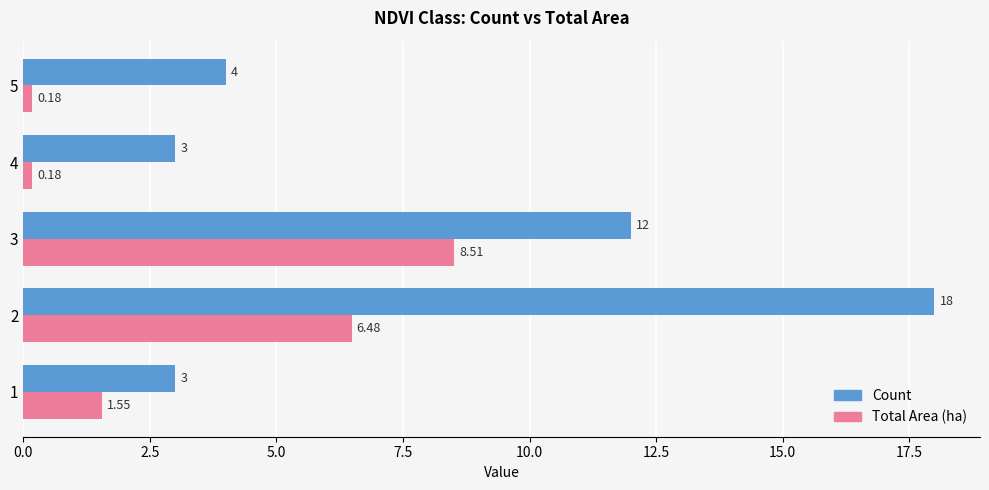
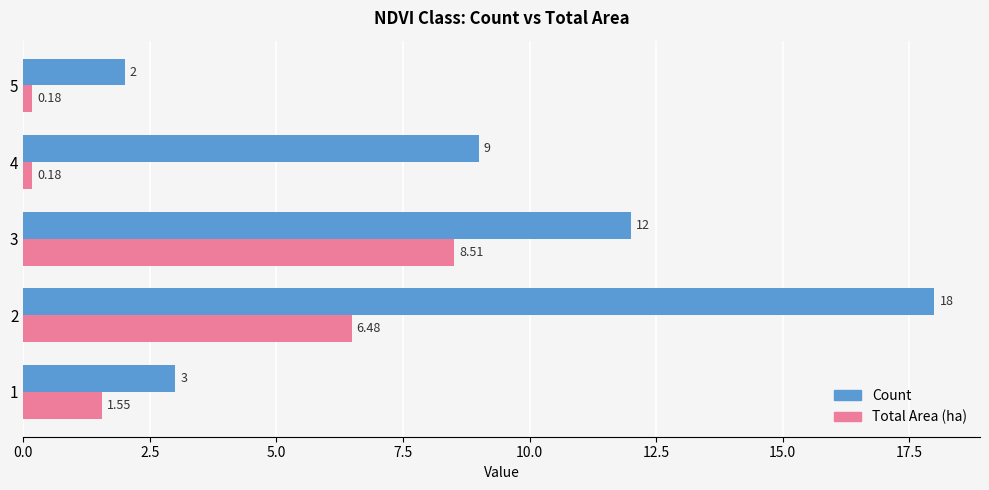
Count, 5: 4 -> 2
Count, 4: 3 -> 9
